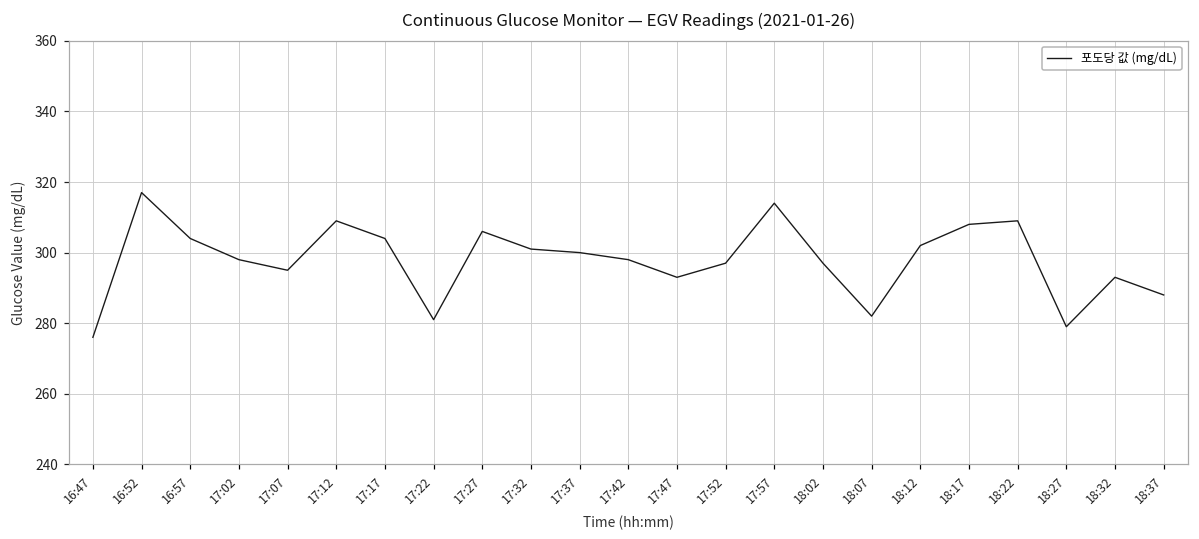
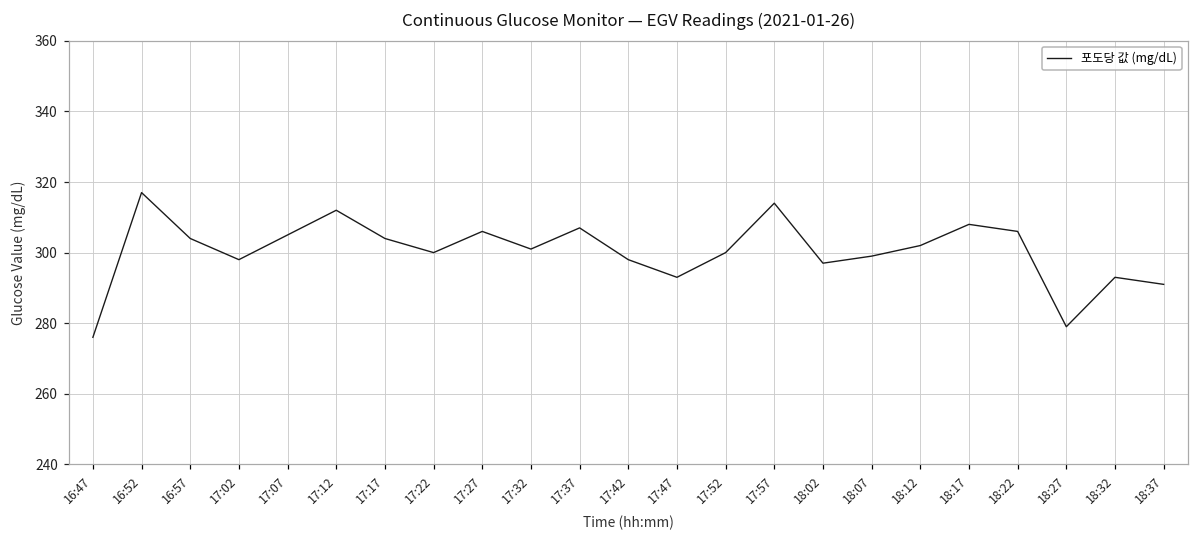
17:07: 295 -> 305
17:12: 309 -> 312
17:22: 281 -> 300
17:37: 300 -> 307
17:52: 297 -> 300
18:07: 282 -> 299
18:22: 309 -> 306
18:37: 288 -> 291
